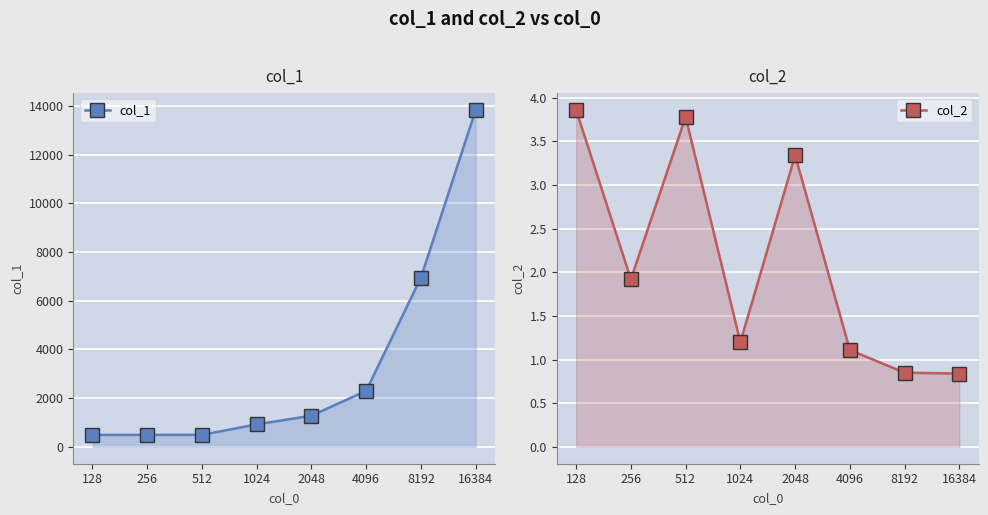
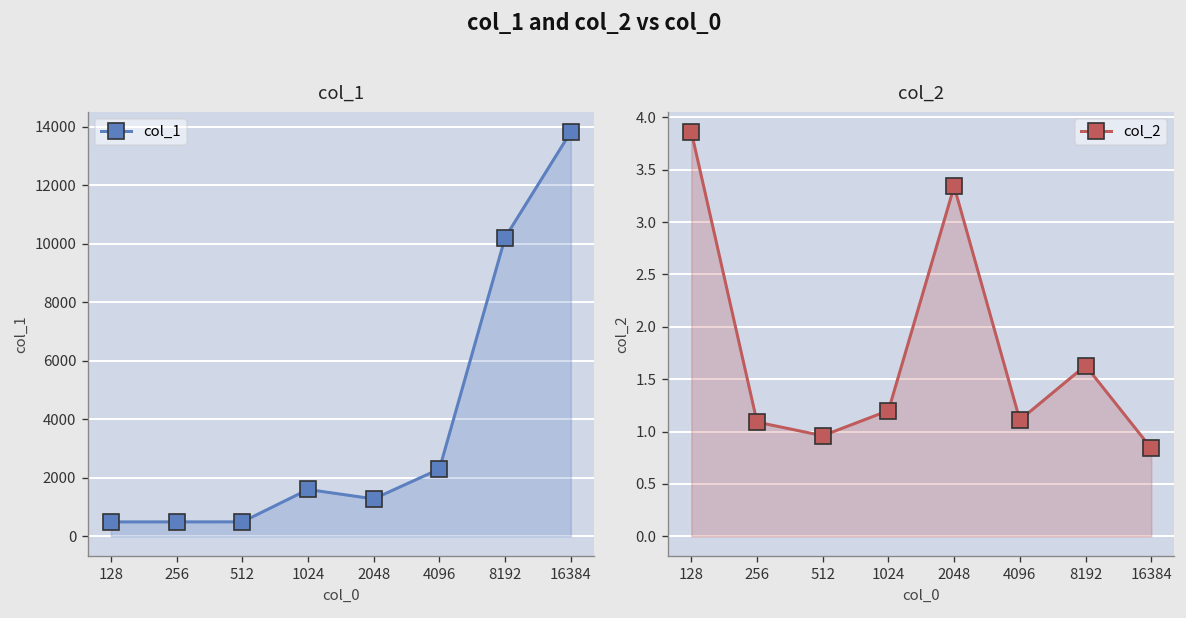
col_1, 1024: 900 -> 1600
col_1, 8192: 6900 -> 10200
col_2, 256: 1.9 -> 1.1
col_2, 512: 3.8 -> 1.0
col_2, 8192: 0.9 -> 1.6
